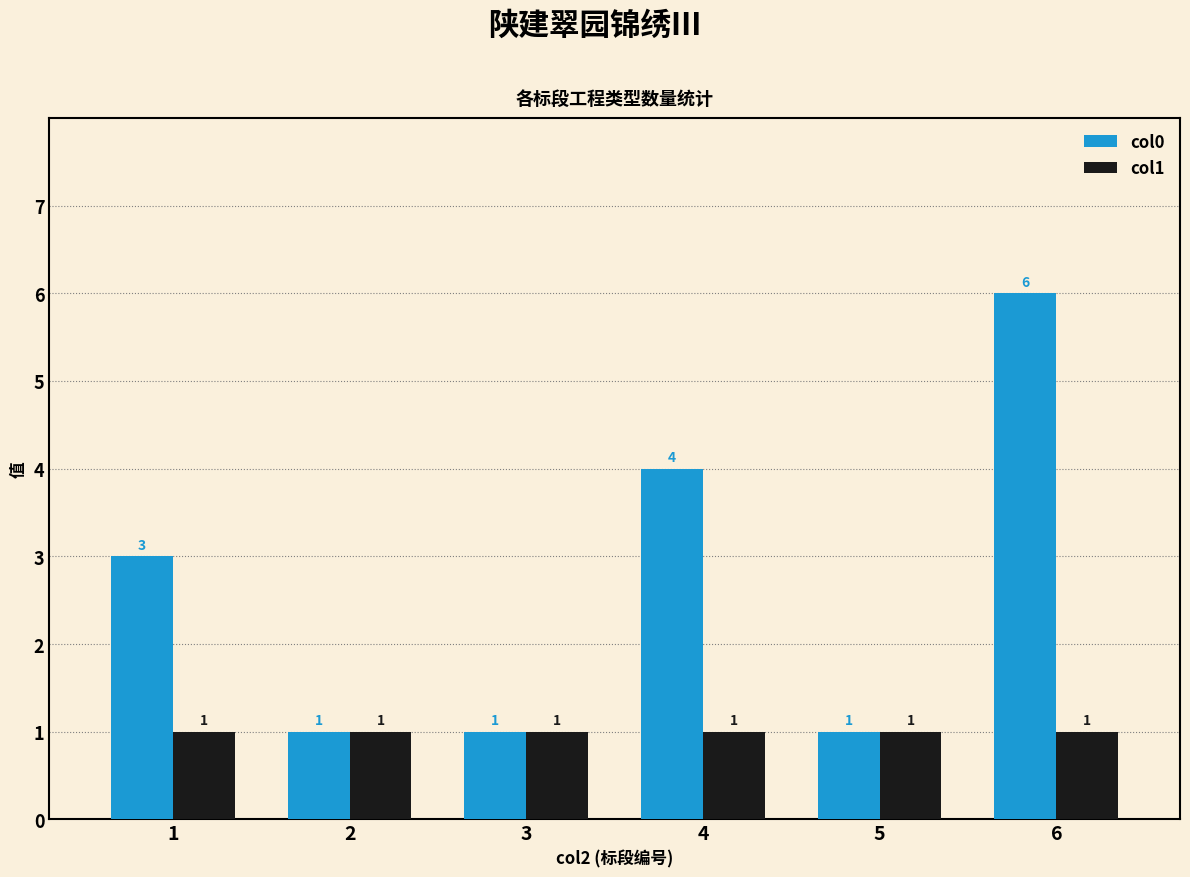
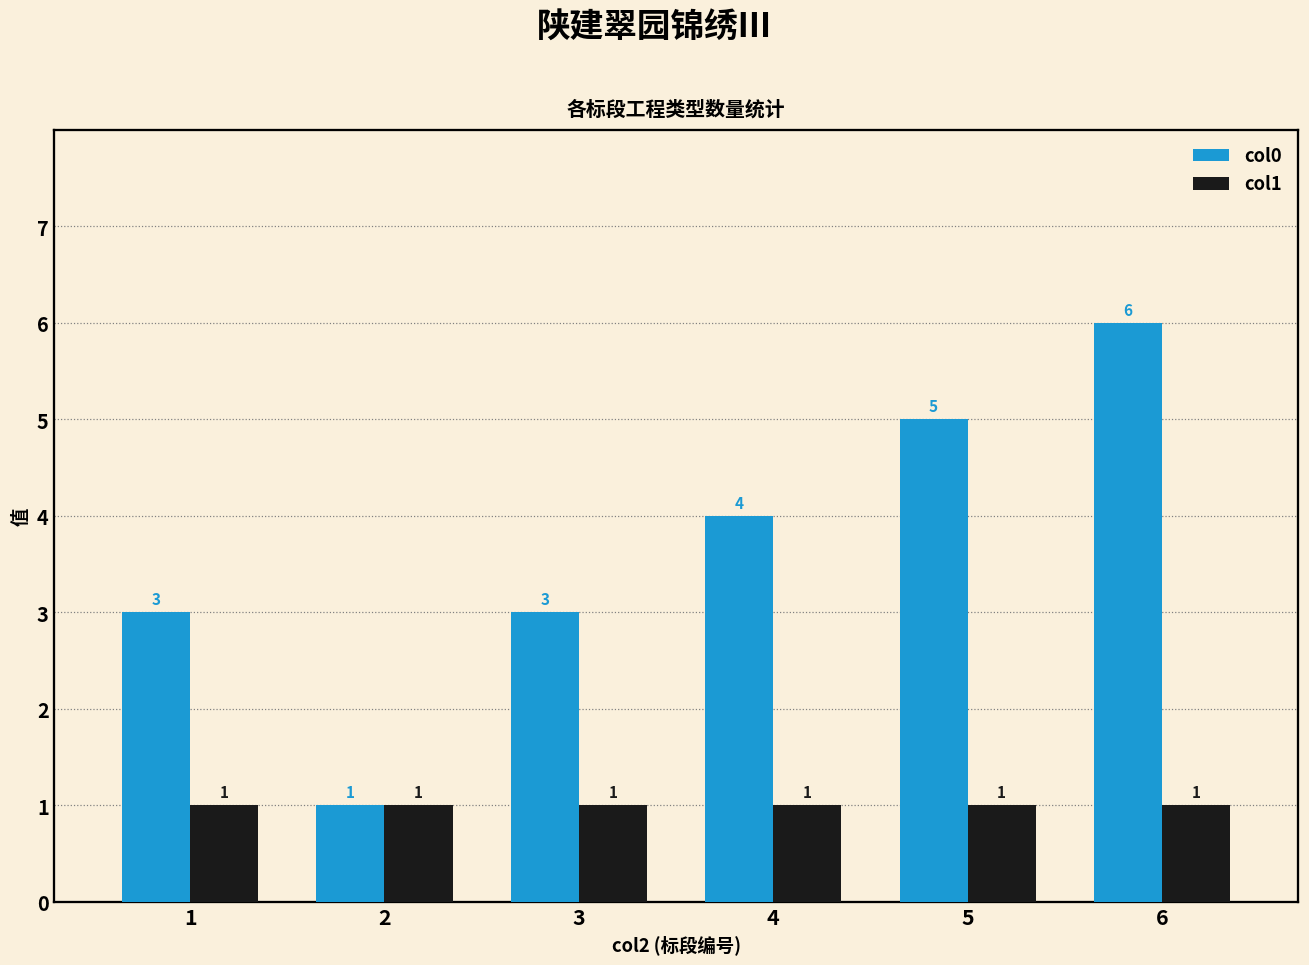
col0, 3: 1 -> 3
col0, 5: 1 -> 5
